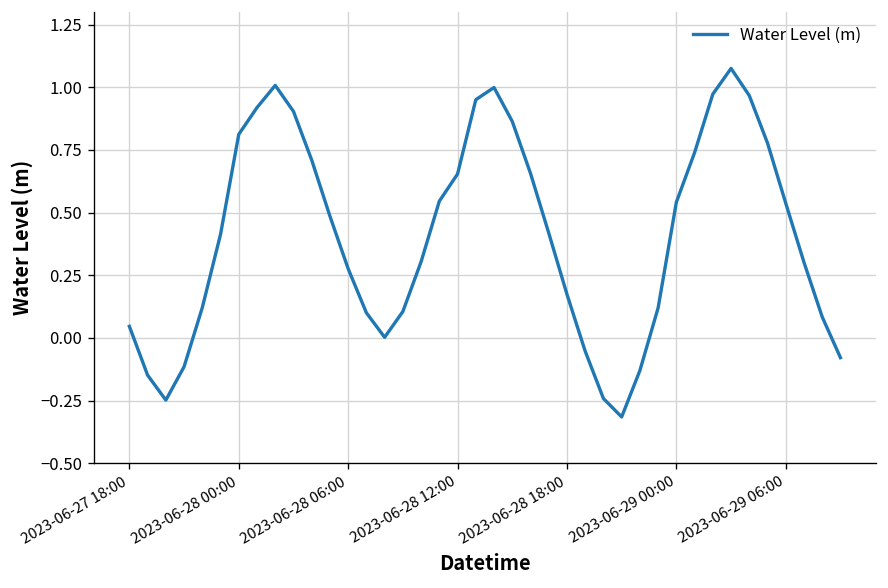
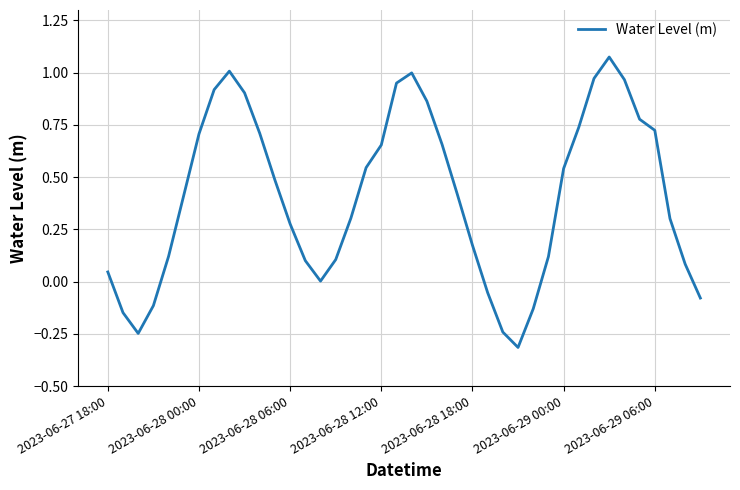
2023-06-28 00:00: 0.81 -> 0.71
2023-06-29 06:00: 0.54 -> 0.72
